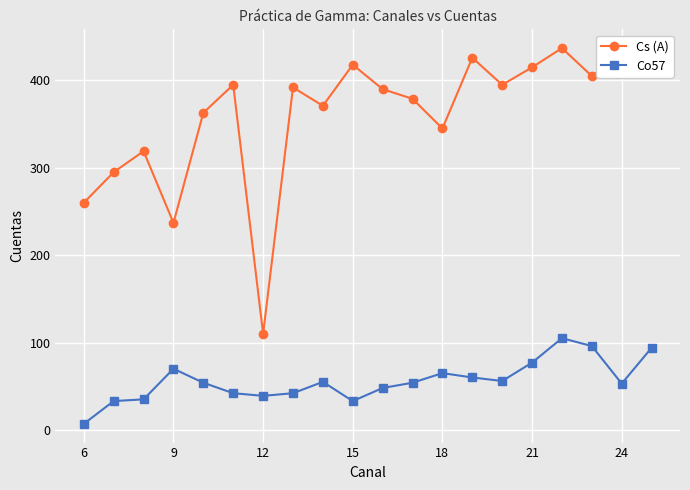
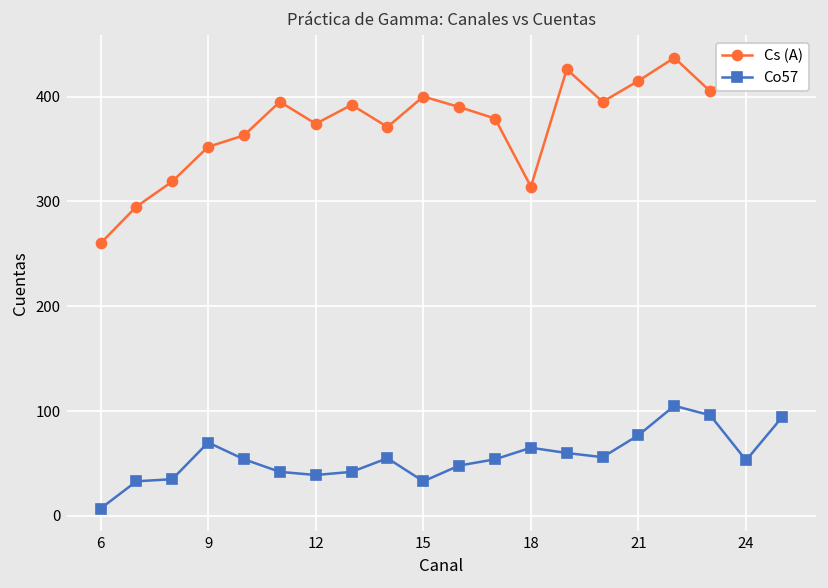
Cs (A), 9: 240 -> 350
Cs (A), 12: 110 -> 370
Cs (A), 15: 420 -> 400
Cs (A), 18: 350 -> 310
